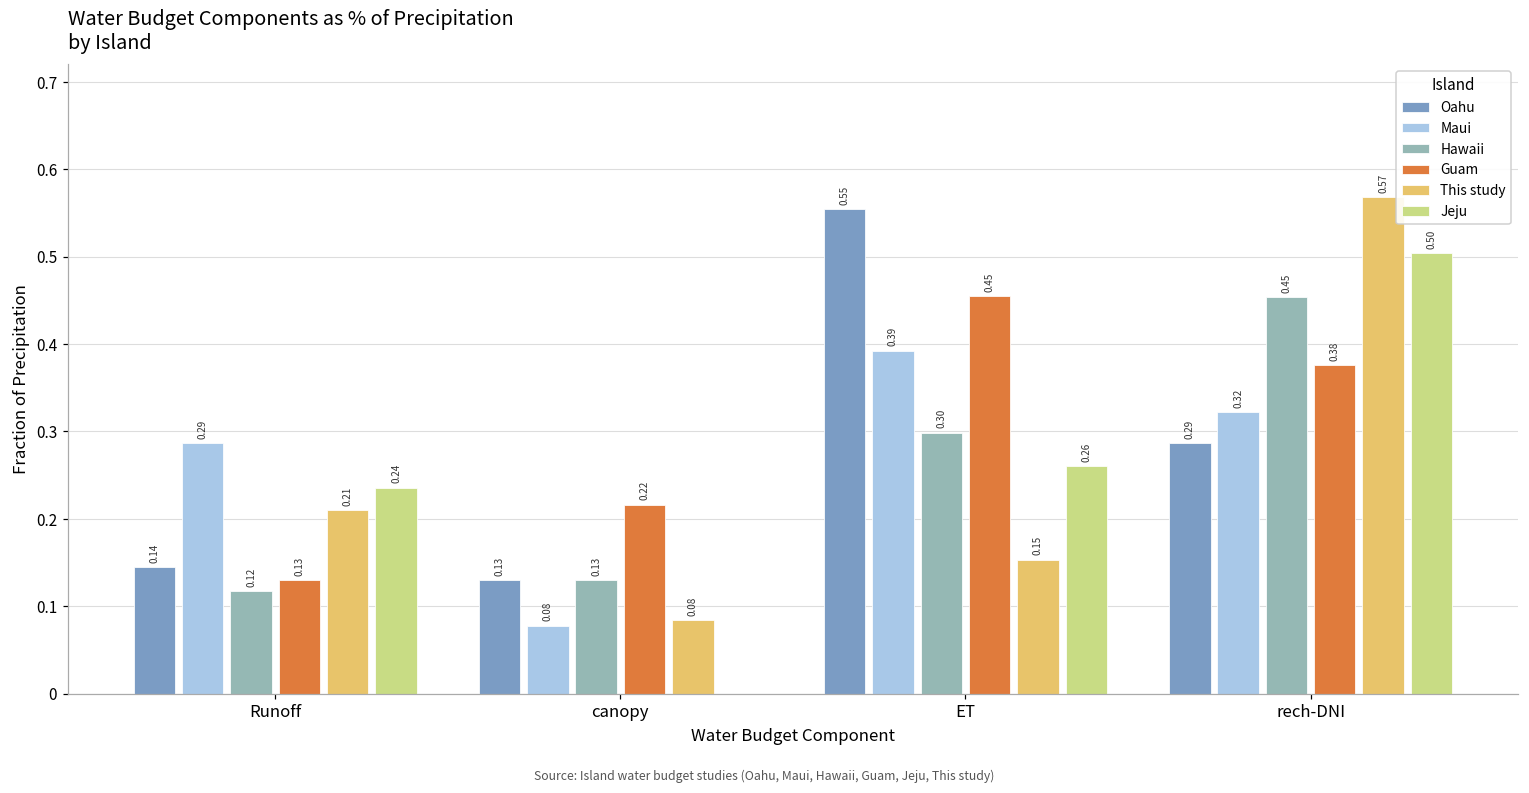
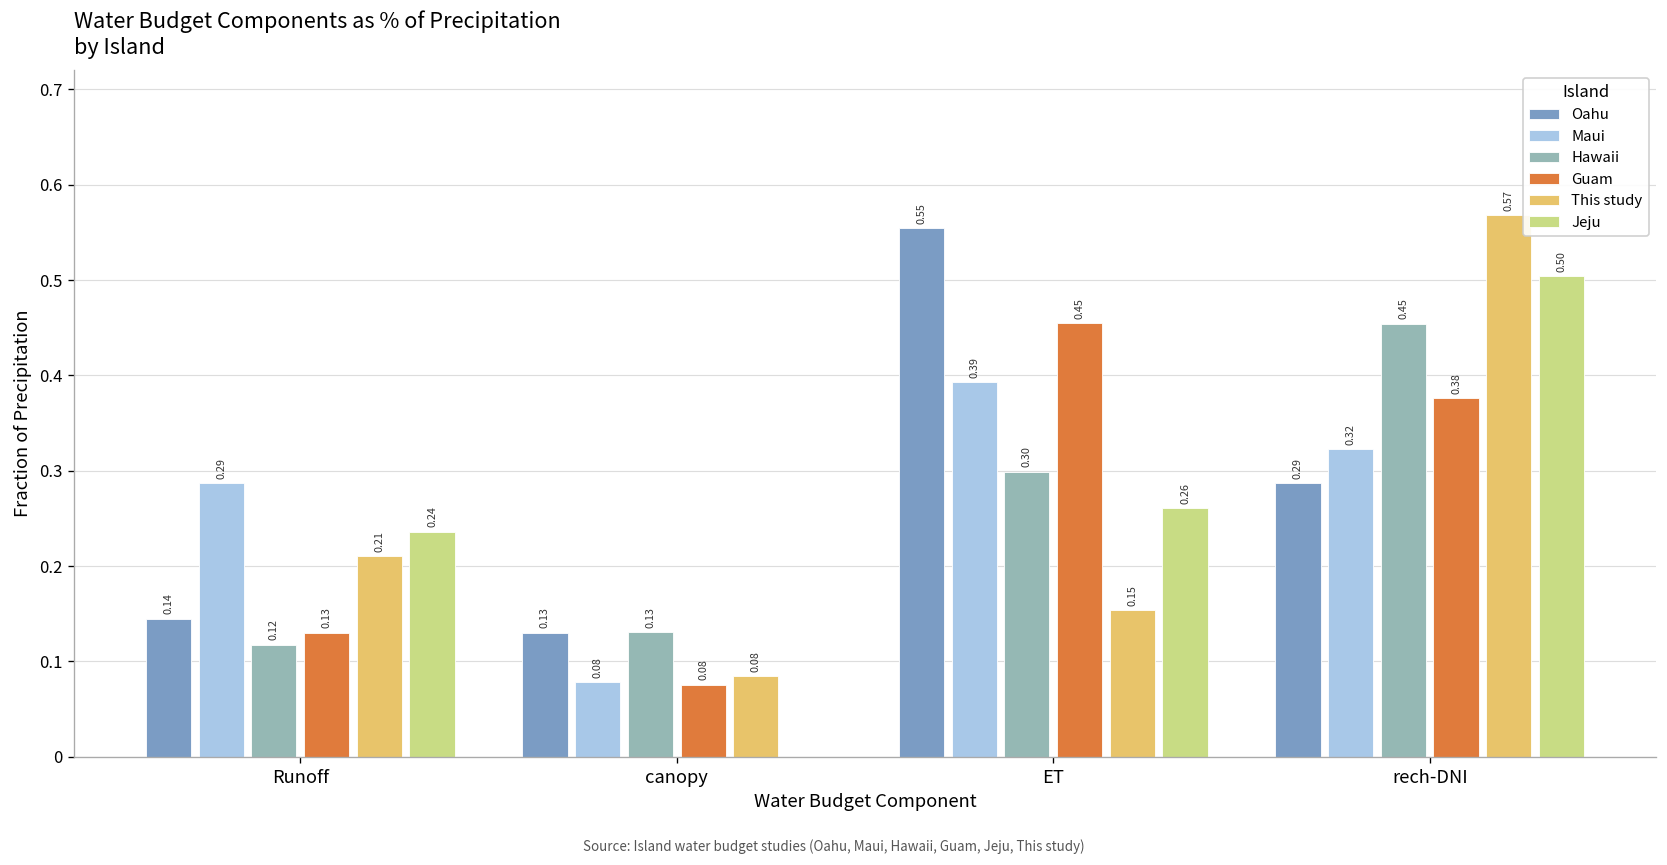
Guam, canopy: 0.22 -> 0.08
